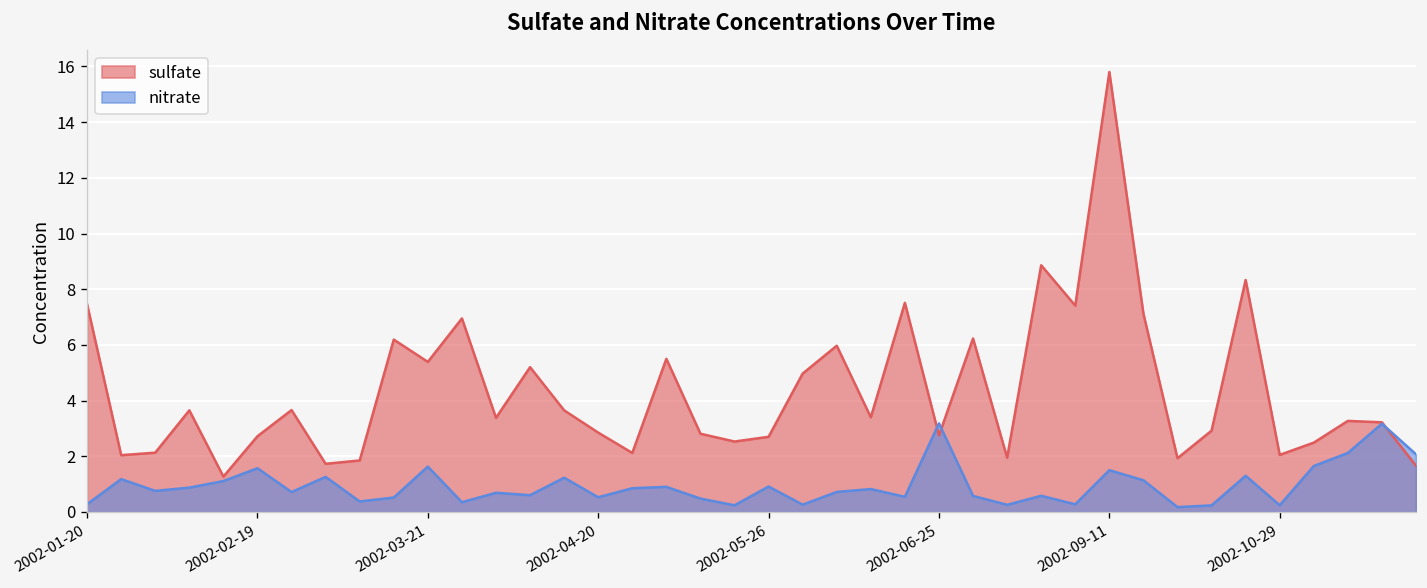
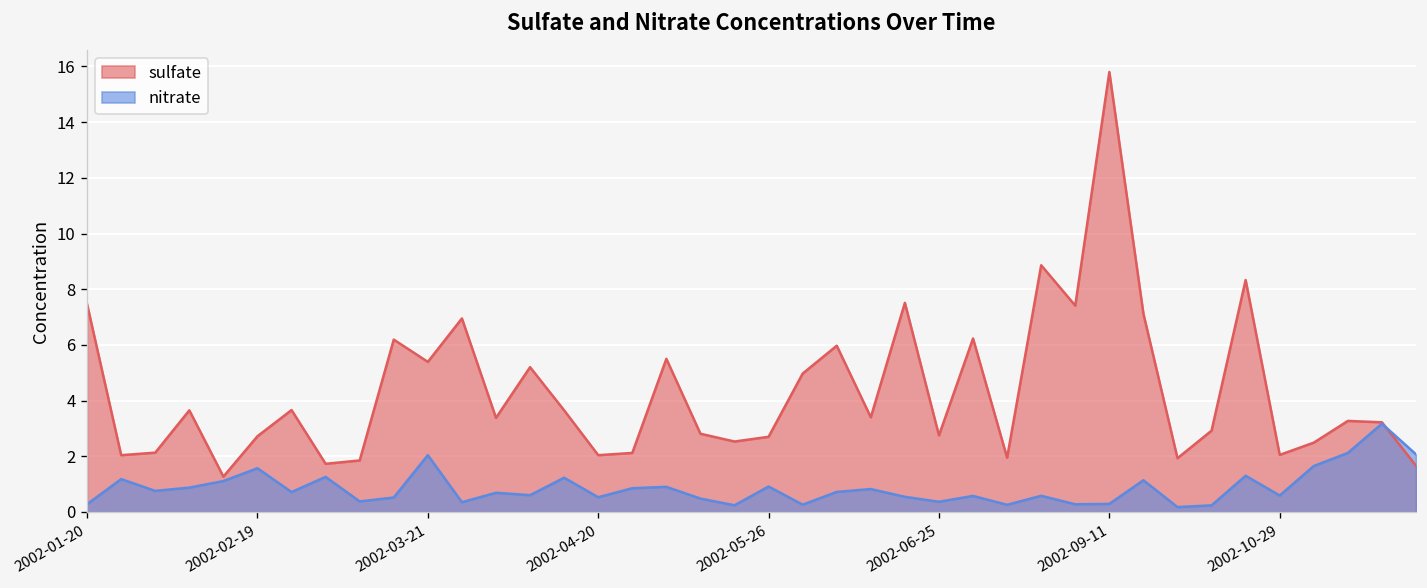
nitrate, 2002-03-21: 1.6 -> 2.0
sulfate, 2002-04-20: 2.9 -> 2.0
nitrate, 2002-06-25: 3.2 -> 0.4
nitrate, 2002-09-11: 1.5 -> 0.3
nitrate, 2002-10-29: 0.2 -> 0.6
